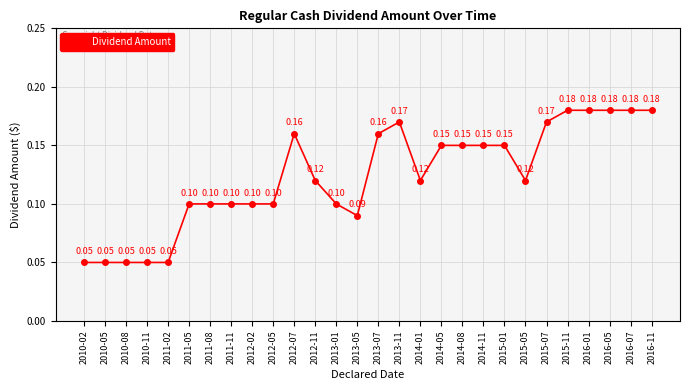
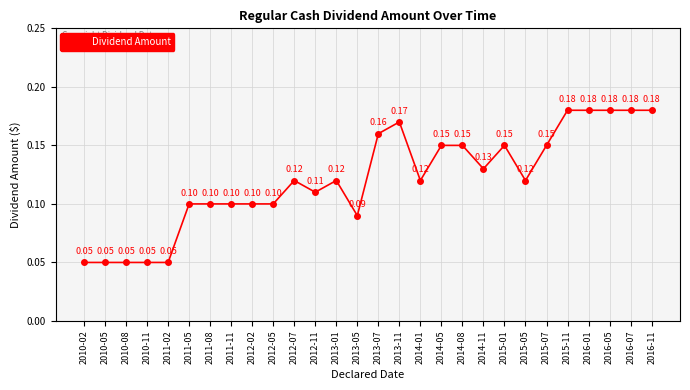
2012-07: 0.16 -> 0.12
2012-11: 0.12 -> 0.11
2013-01: 0.10 -> 0.12
2014-11: 0.15 -> 0.13
2015-07: 0.17 -> 0.15
